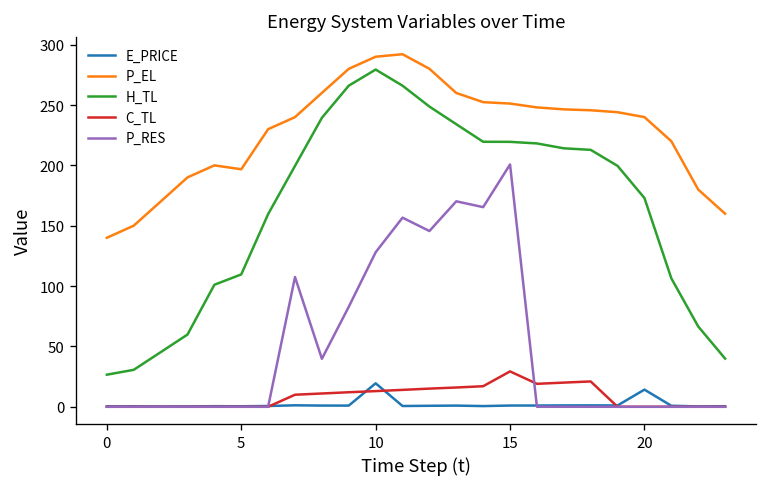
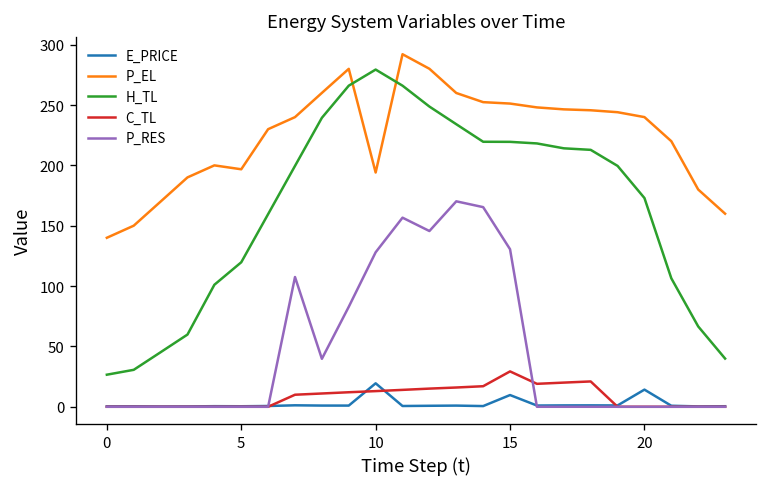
H_TL, 5: 110 -> 120
P_EL, 10: 290 -> 194
E_PRICE, 15: 1 -> 10
P_RES, 15: 201 -> 131
